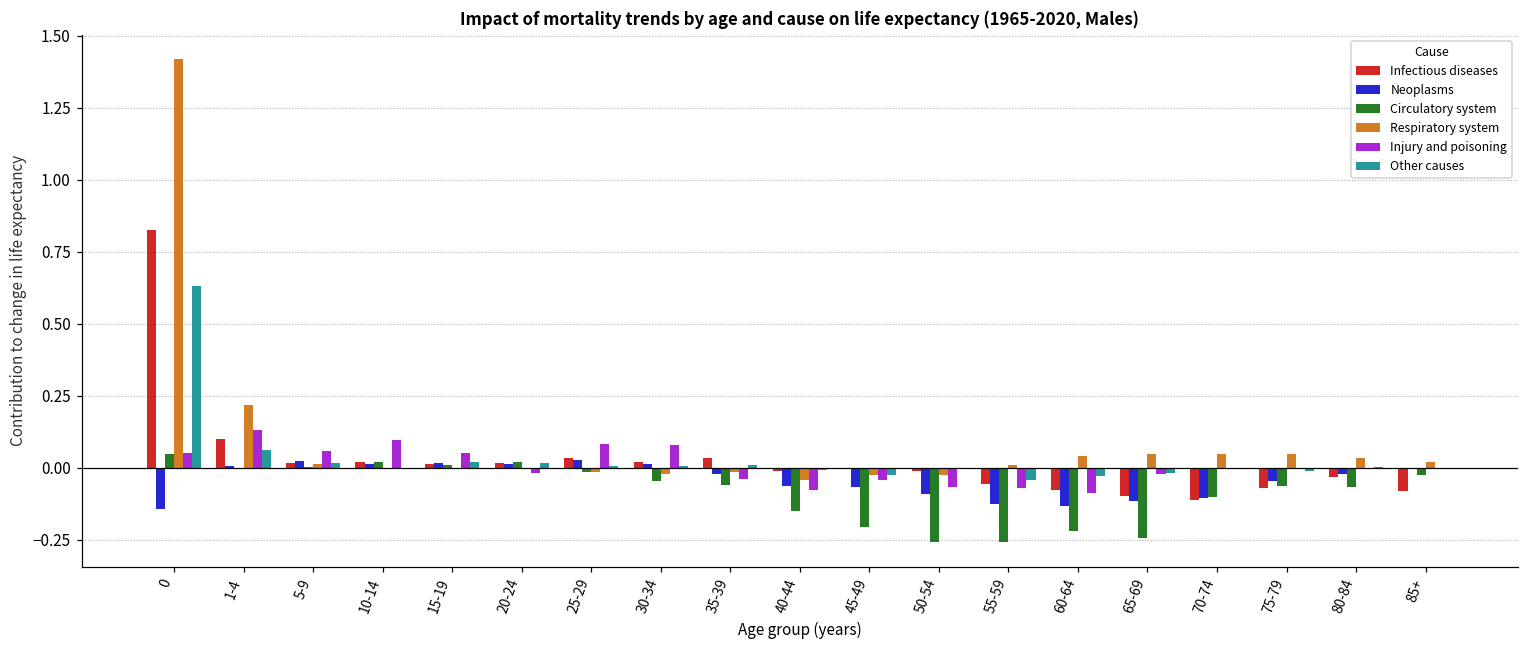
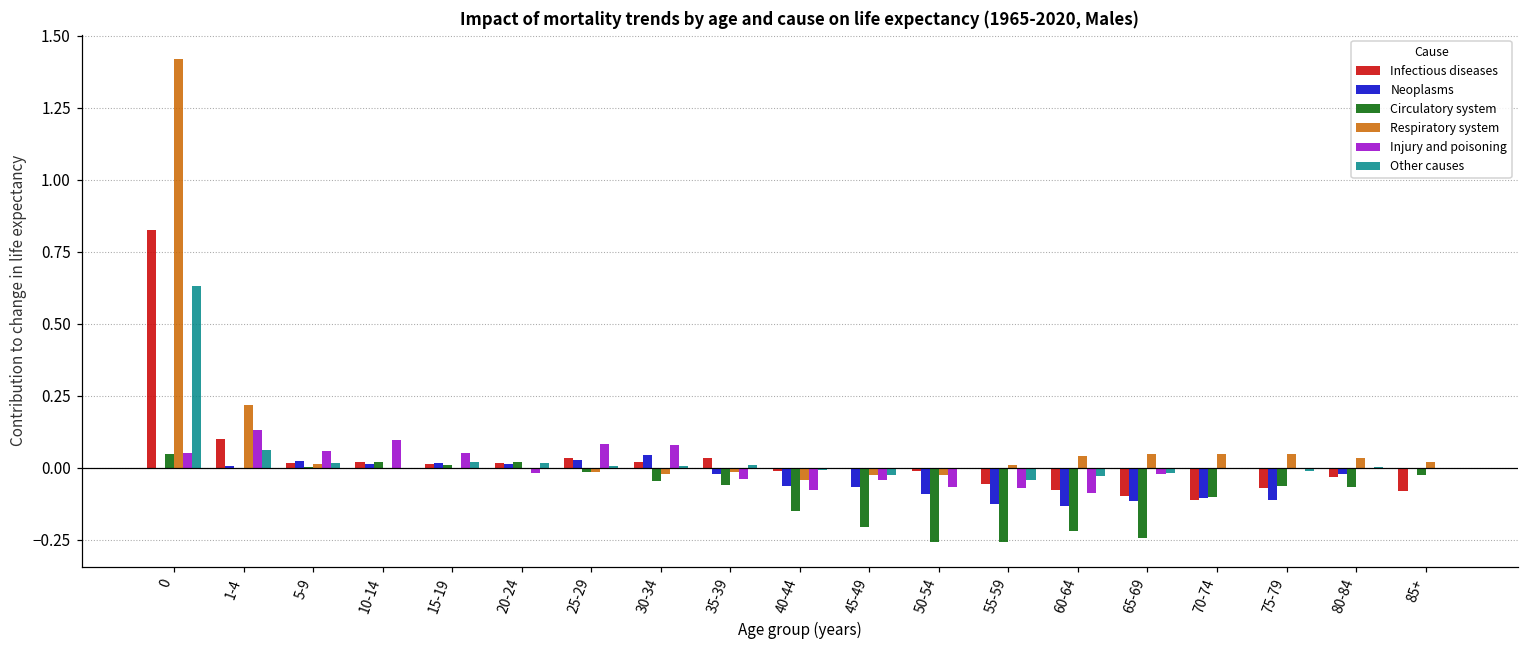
Neoplasms, 0: -0.14 -> 0.00
Neoplasms, 30-34: 0.01 -> 0.05
Neoplasms, 75-79: -0.04 -> -0.11
